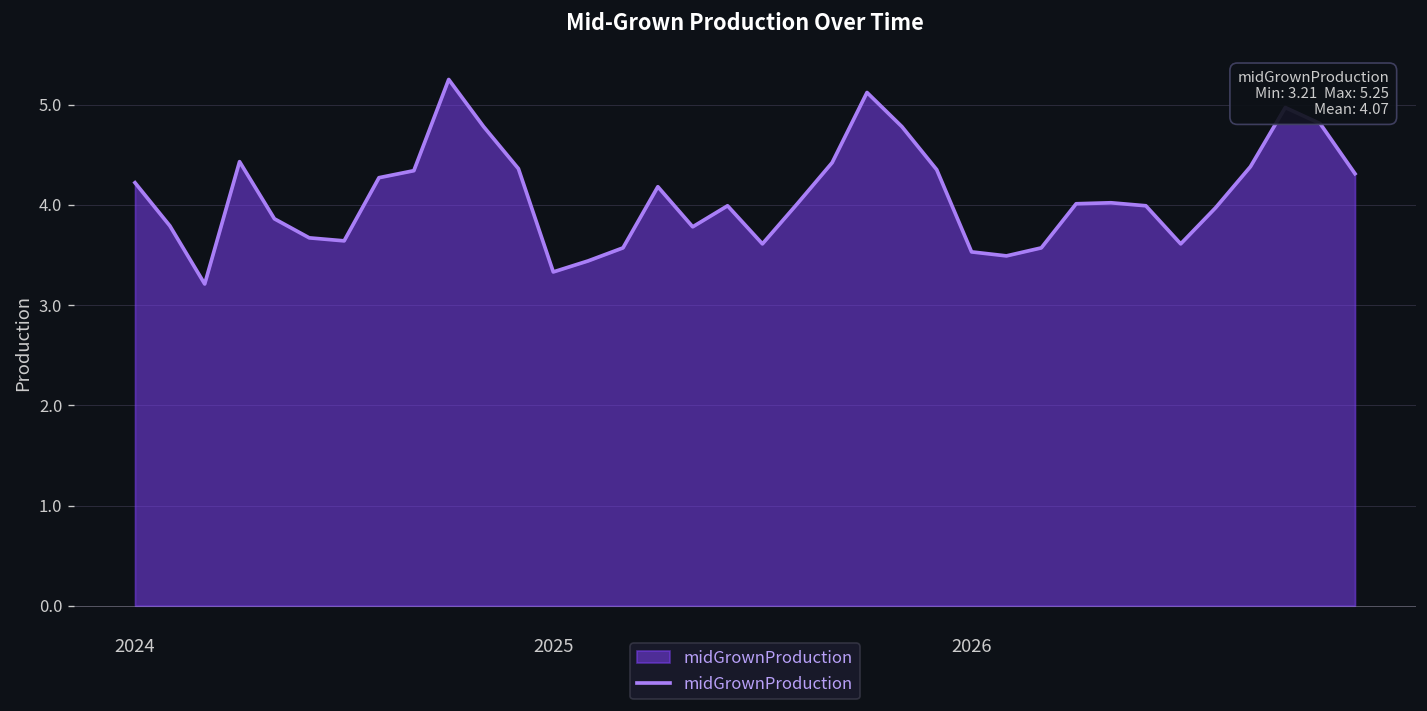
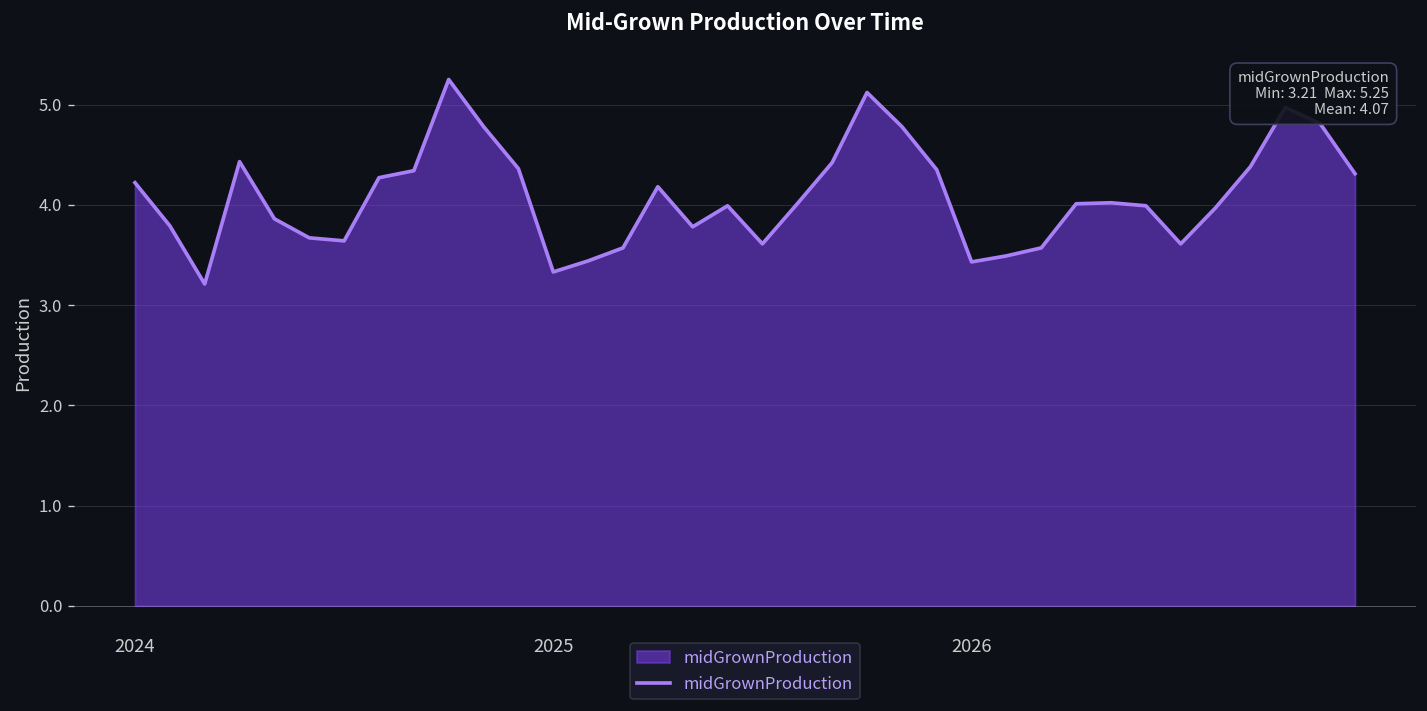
2026: 3.5 -> 3.4
